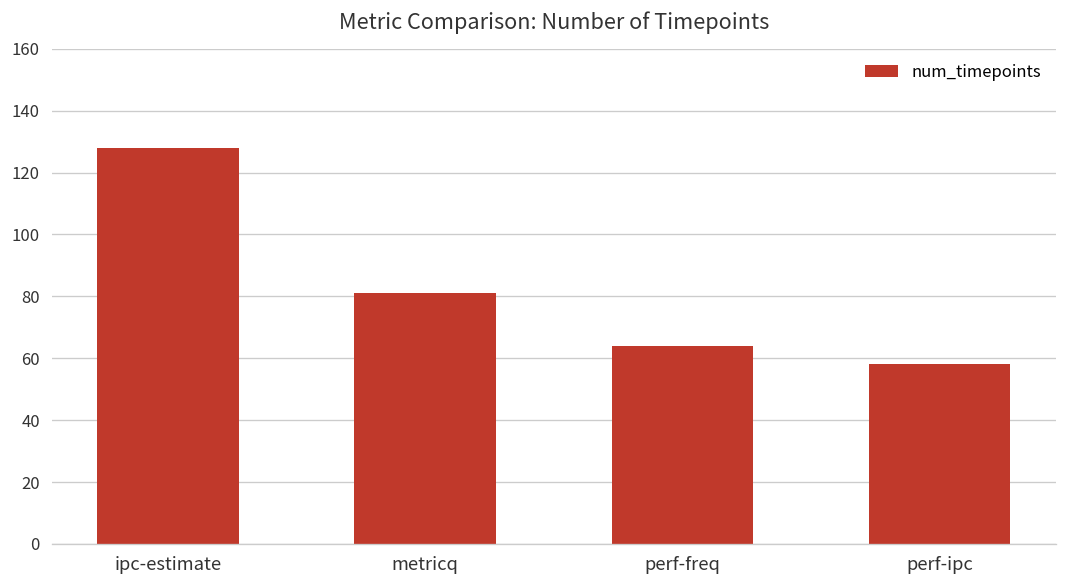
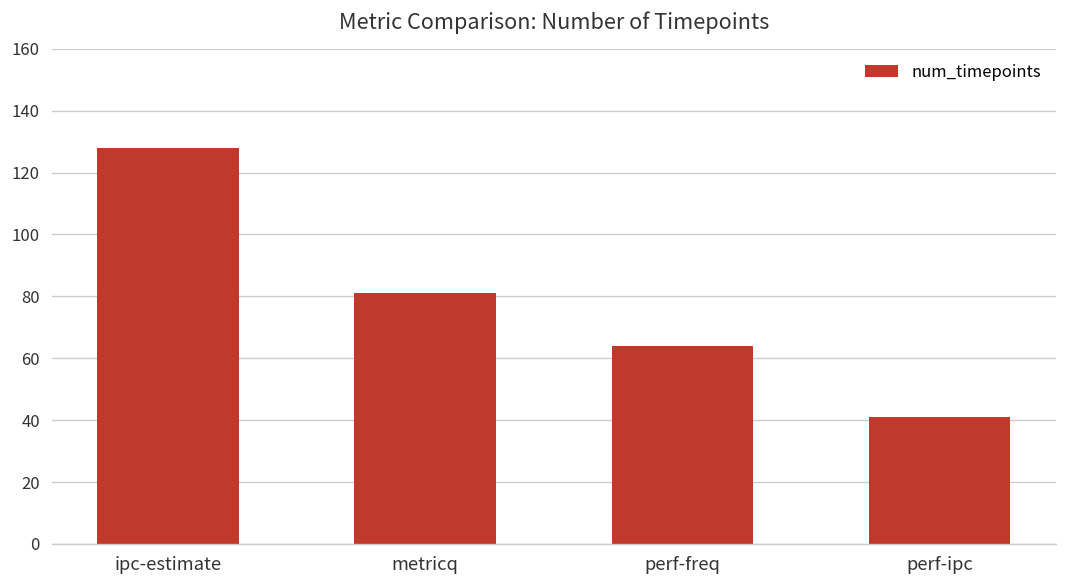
perf-ipc: 58 -> 41
